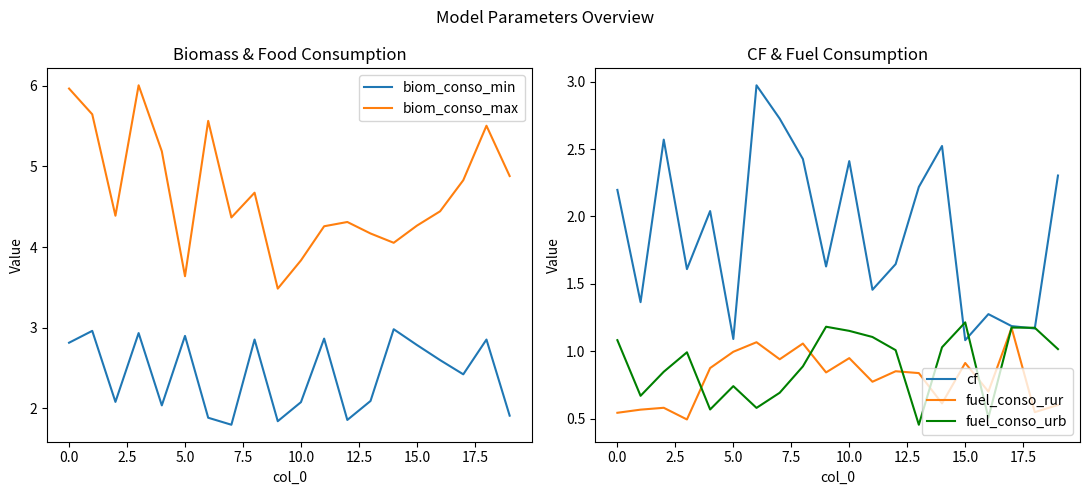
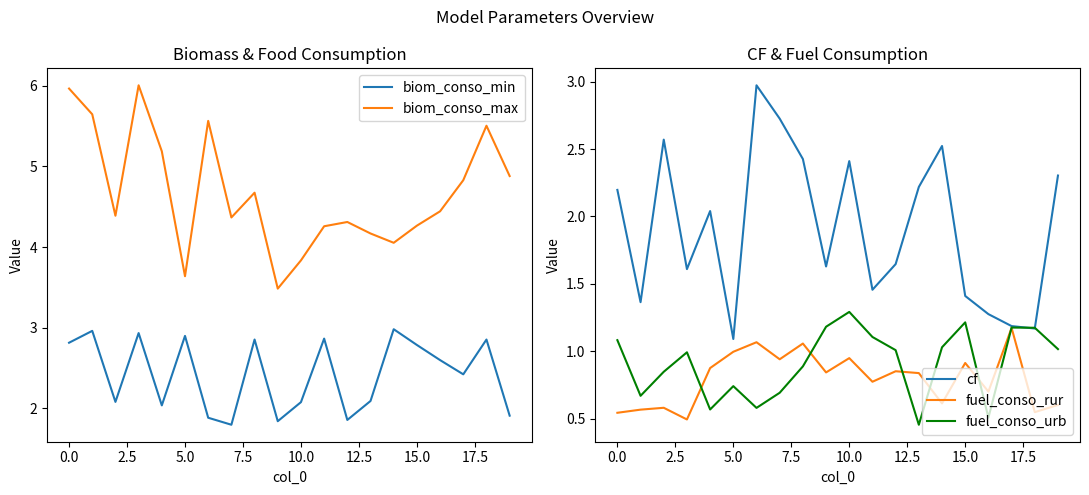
CF & Fuel Consumption, fuel_conso_urb, 10.0: 1.15 -> 1.29
CF & Fuel Consumption, cf, 15.0: 1.08 -> 1.41
